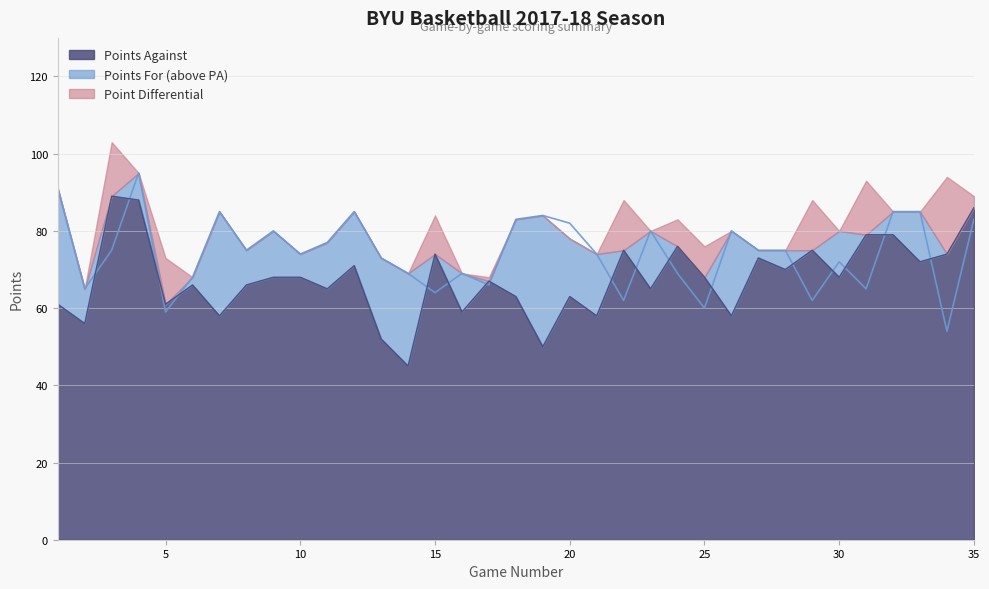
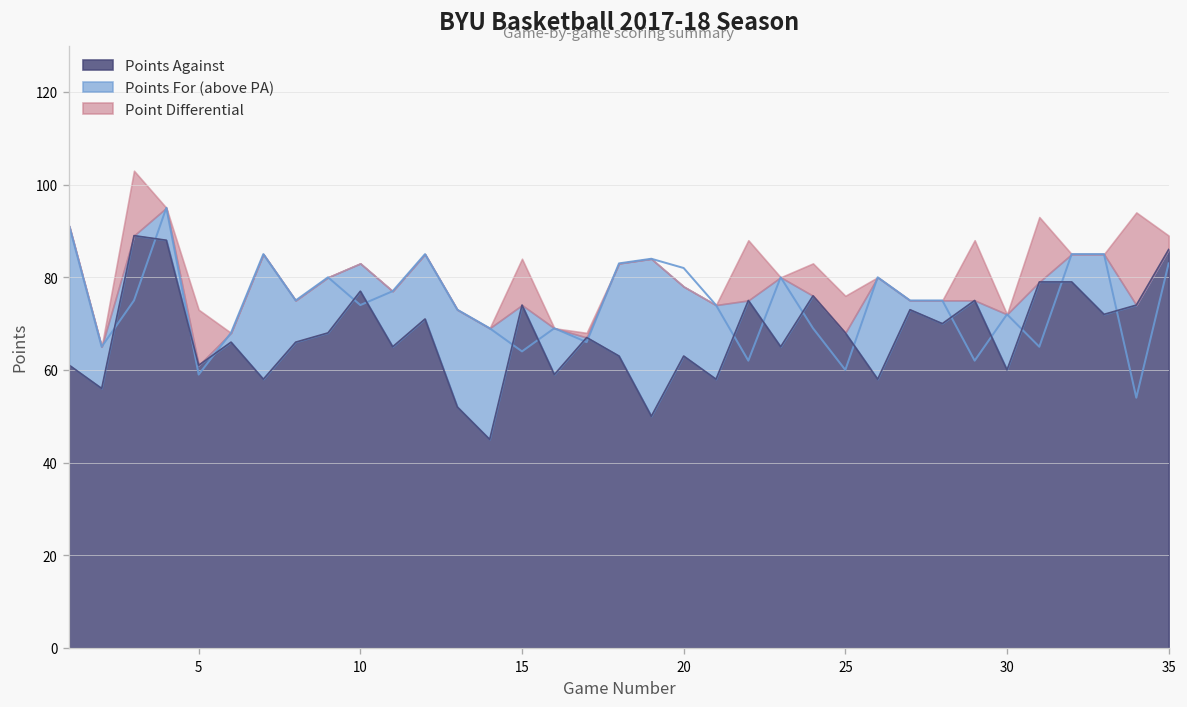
Points Against, 10: 68 -> 77
Points Against, 30: 68 -> 60
